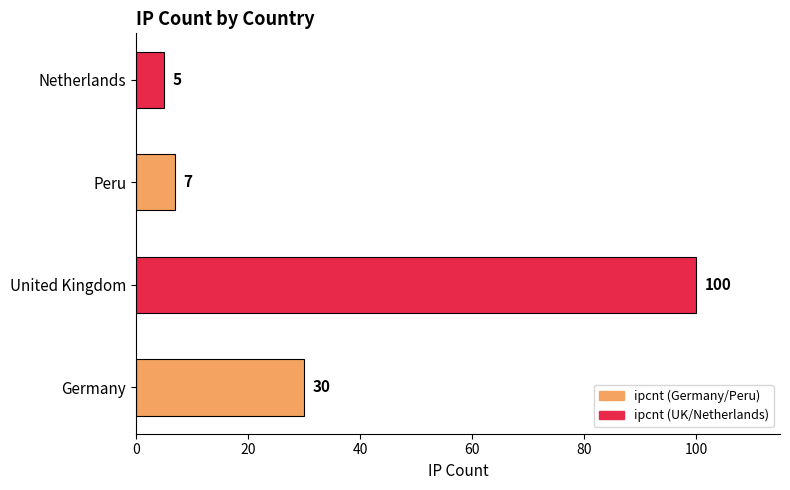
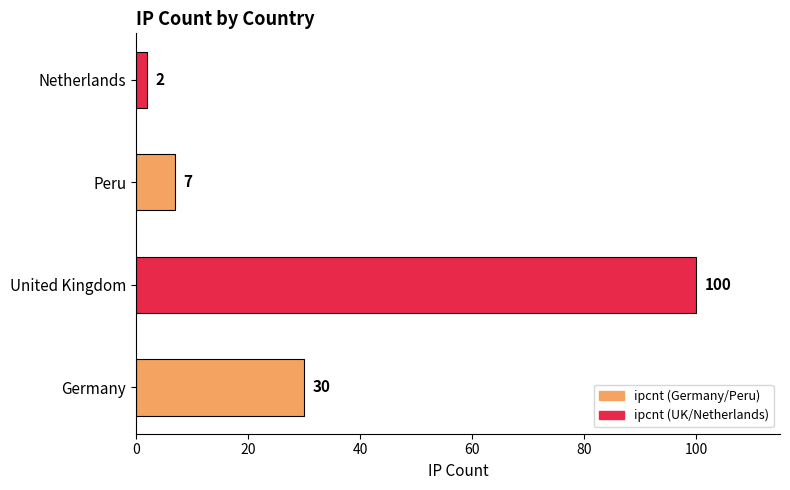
Netherlands: 5 -> 2
